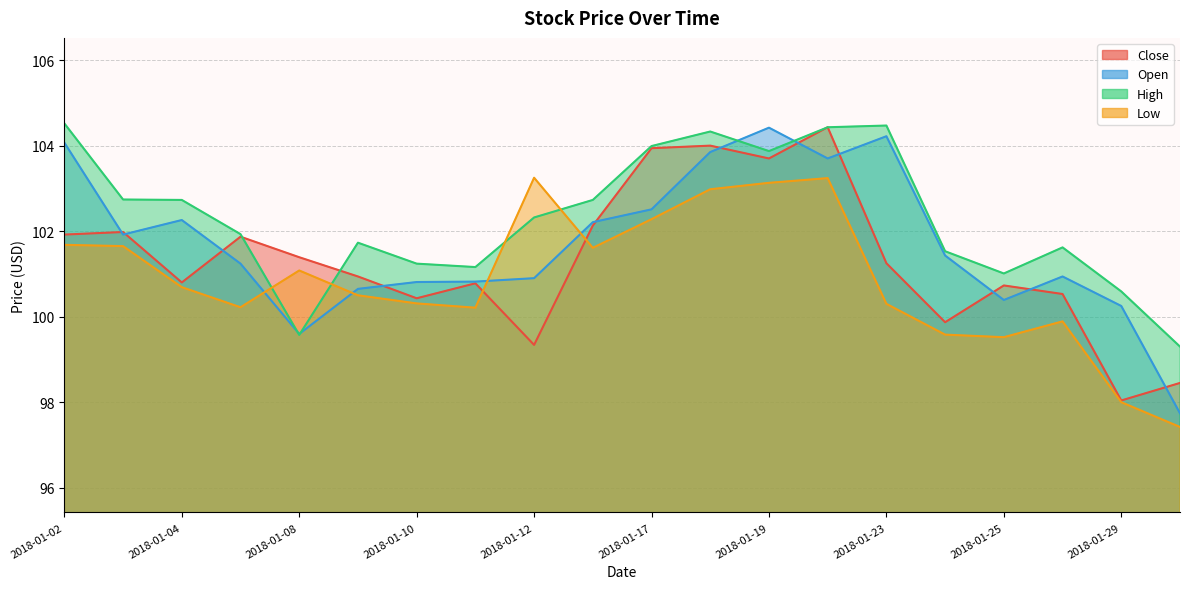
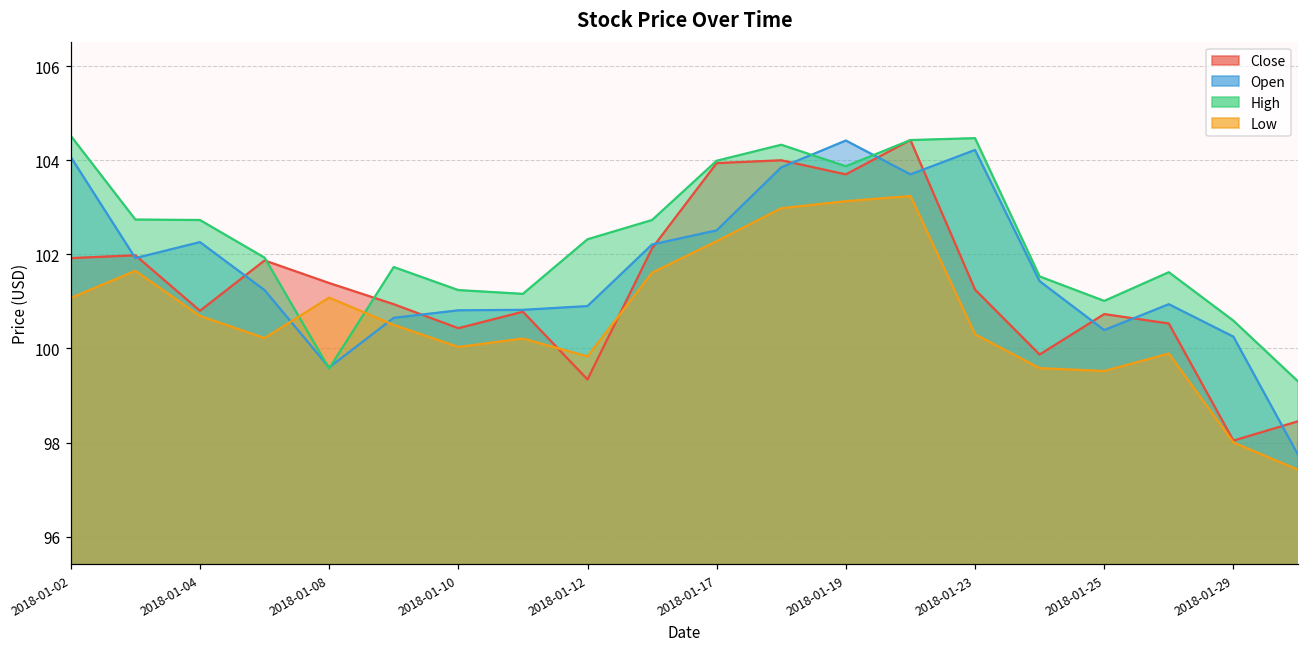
Low, 2018-01-02: 101.7 -> 101.1
Low, 2018-01-10: 100.3 -> 100.0
Low, 2018-01-12: 103.2 -> 99.8
